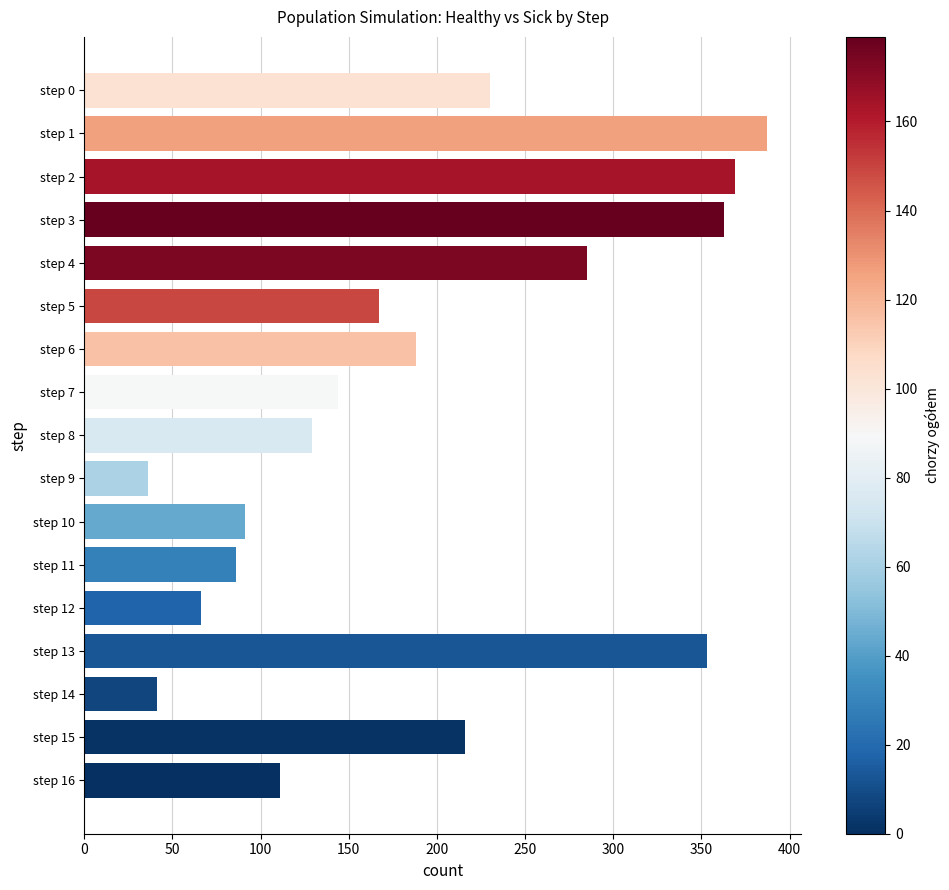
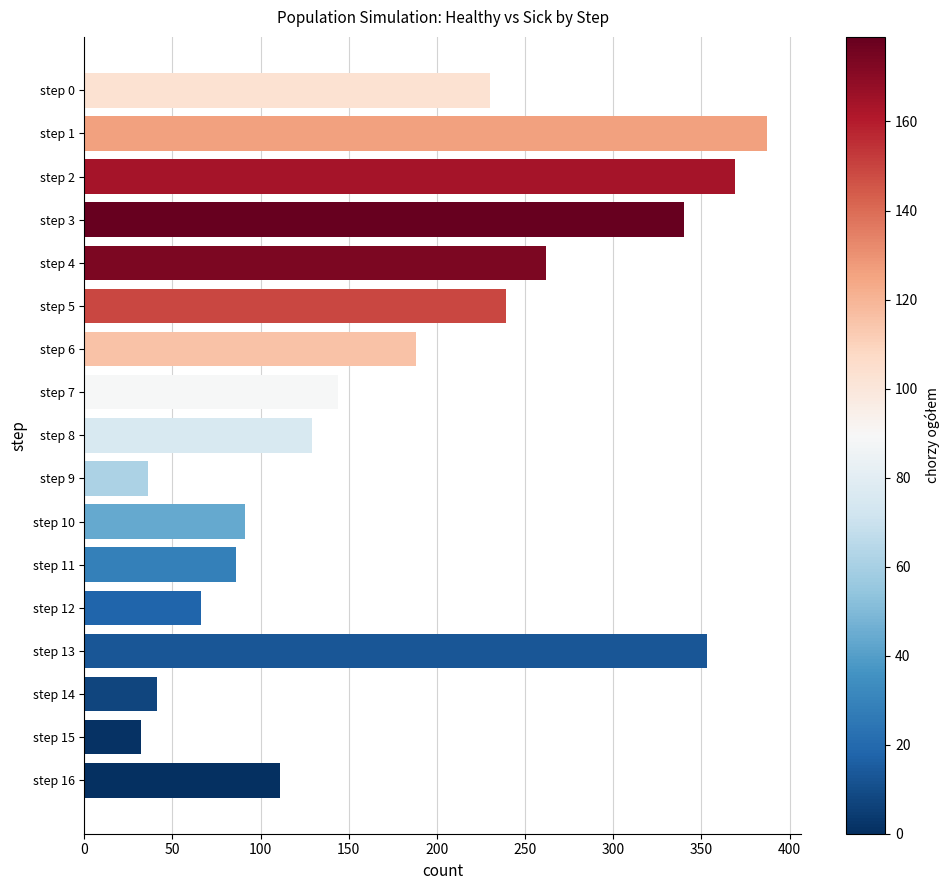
step 3: 363 -> 340
step 4: 285 -> 262
step 5: 167 -> 239
step 15: 216 -> 32
